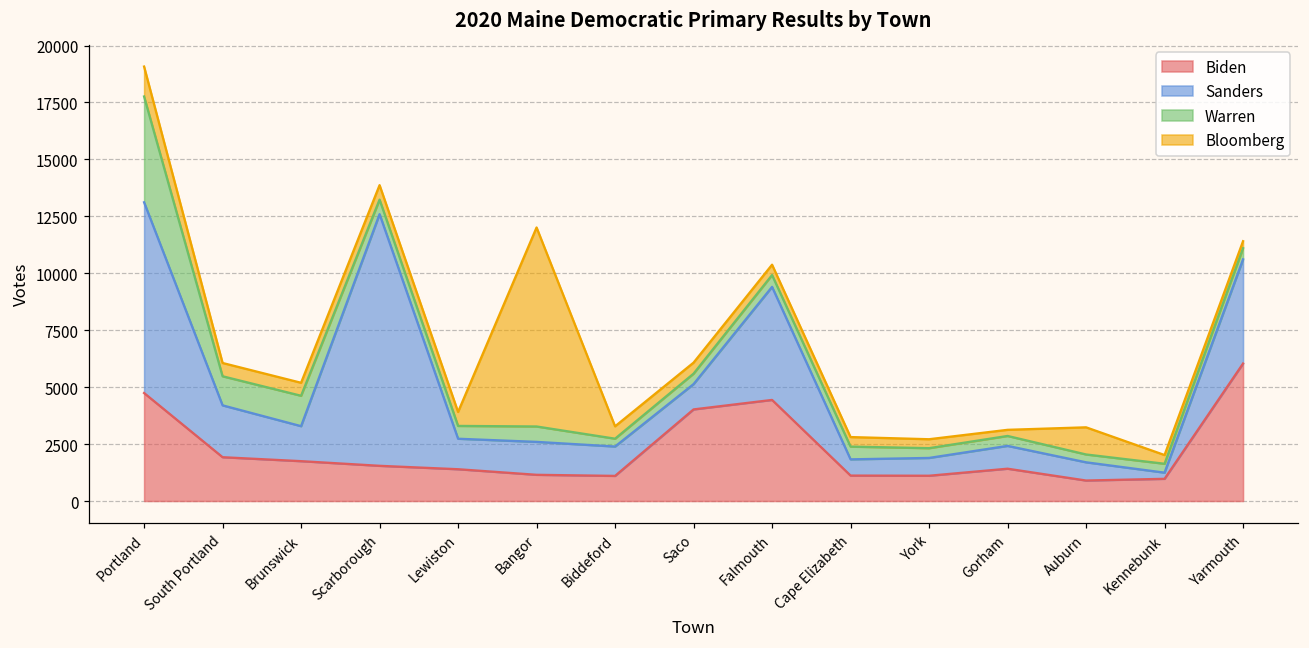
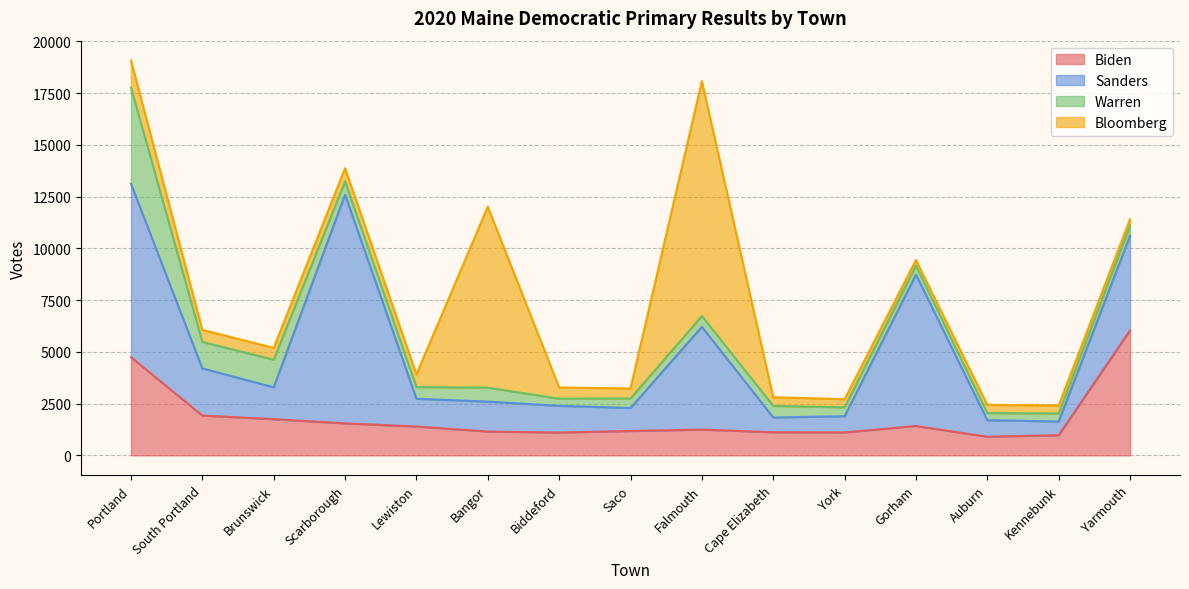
Biden, Saco: 4000 -> 1200
Biden, Falmouth: 4400 -> 1200
Bloomberg, Falmouth: 500 -> 11300
Sanders, Gorham: 1000 -> 7300
Bloomberg, Auburn: 1200 -> 400
Sanders, Kennebunk: 300 -> 700
